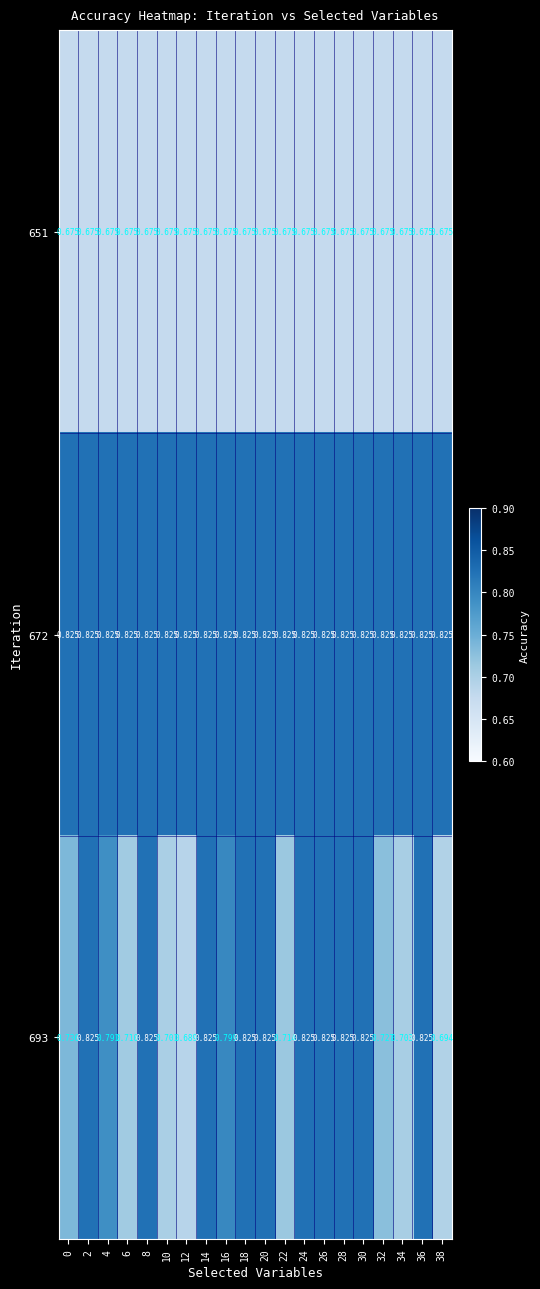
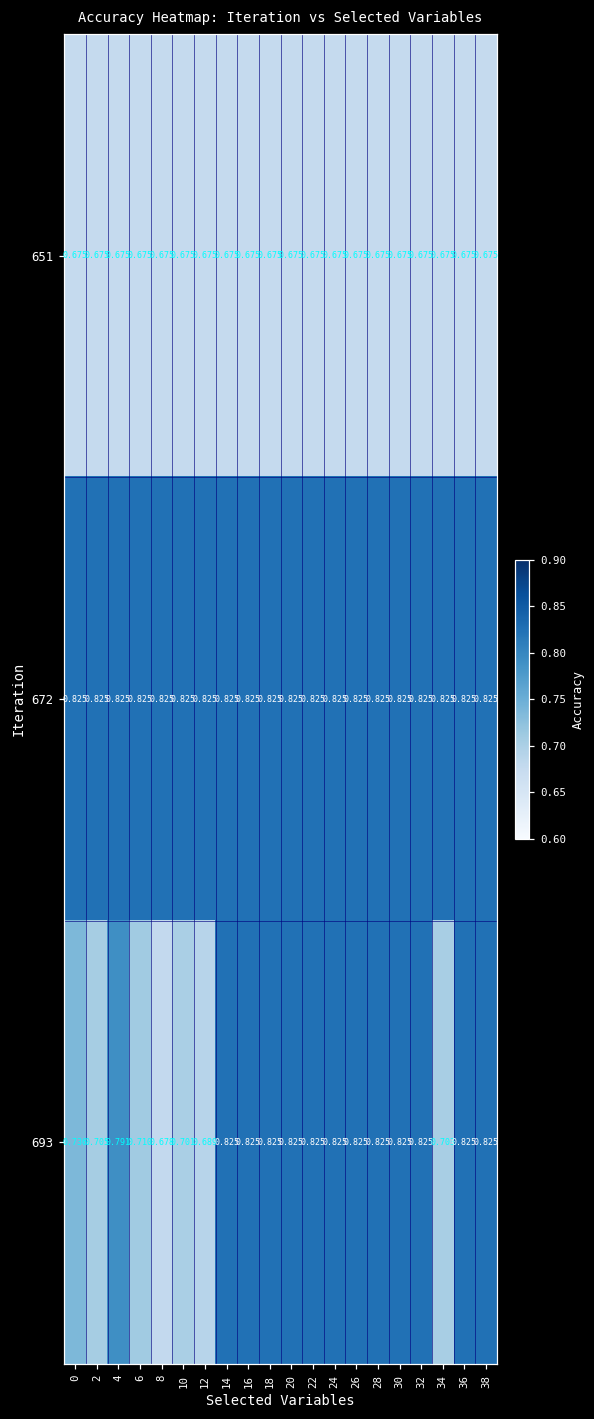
693, 2: 0.825 -> 0.705
693, 8: 0.825 -> 0.678
693, 16: 0.799 -> 0.825
693, 22: 0.714 -> 0.825
693, 32: 0.727 -> 0.825
693, 38: 0.694 -> 0.825
